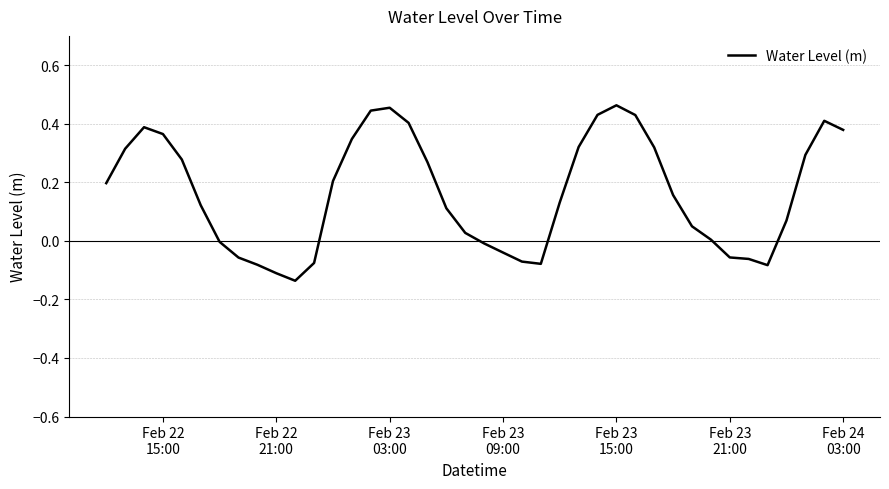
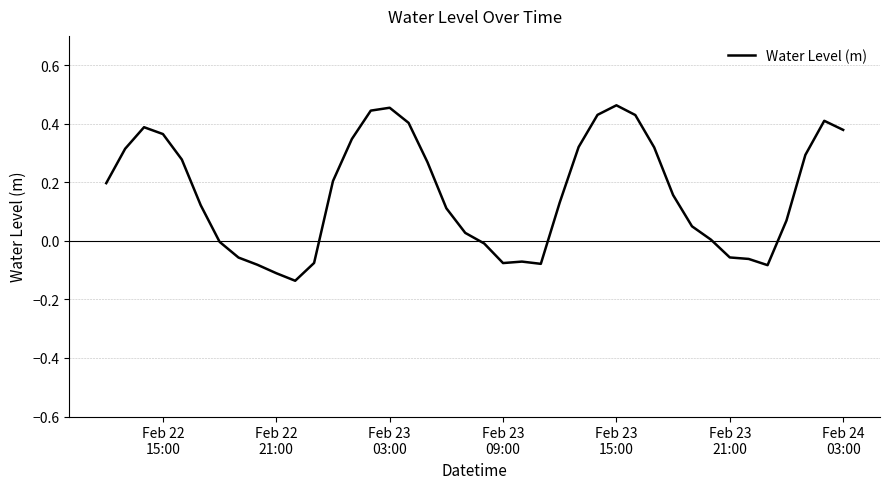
Feb 23 09:00: -0.04 -> -0.08
